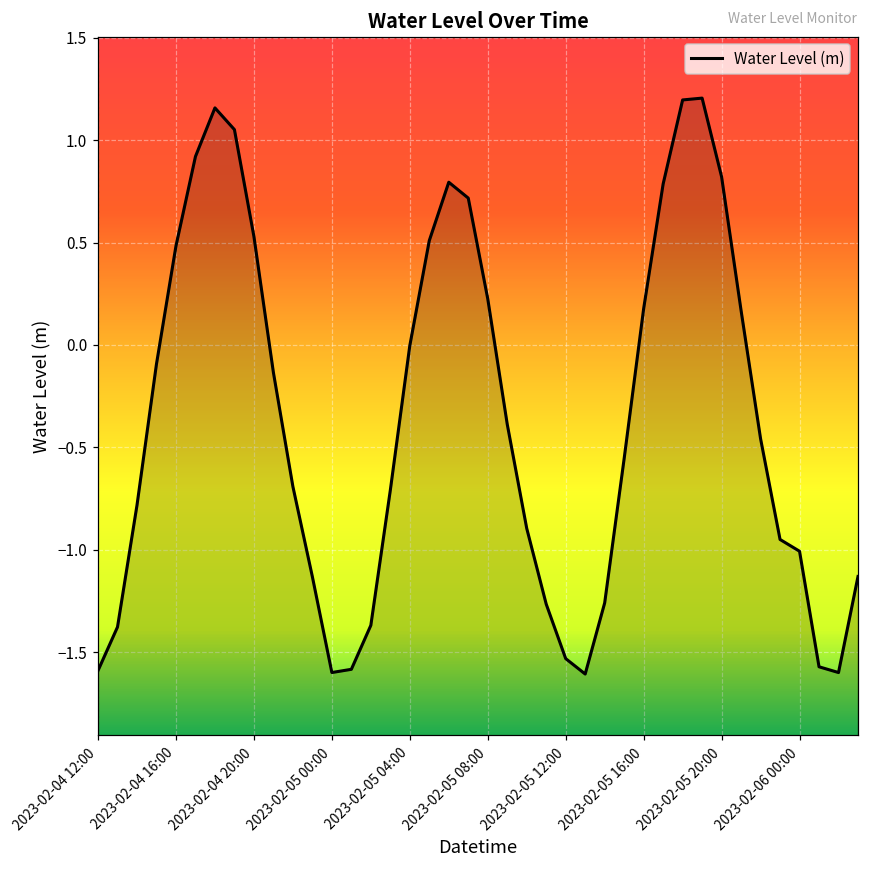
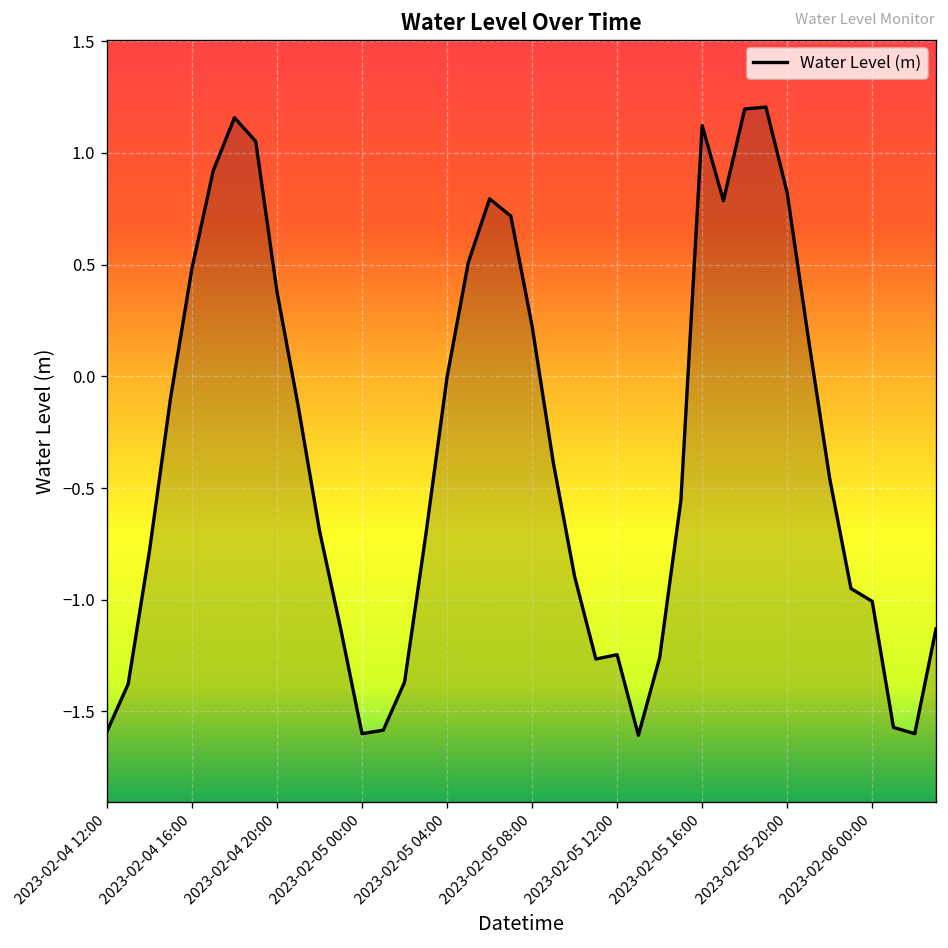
2023-02-04 20:00: 0.53 -> 0.38
2023-02-05 12:00: -1.53 -> -1.25
2023-02-05 16:00: 0.18 -> 1.12
